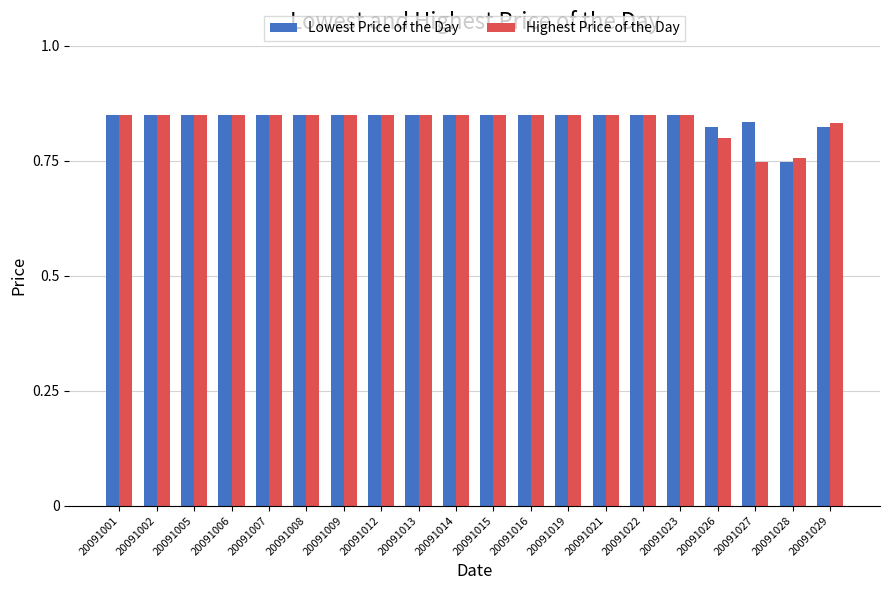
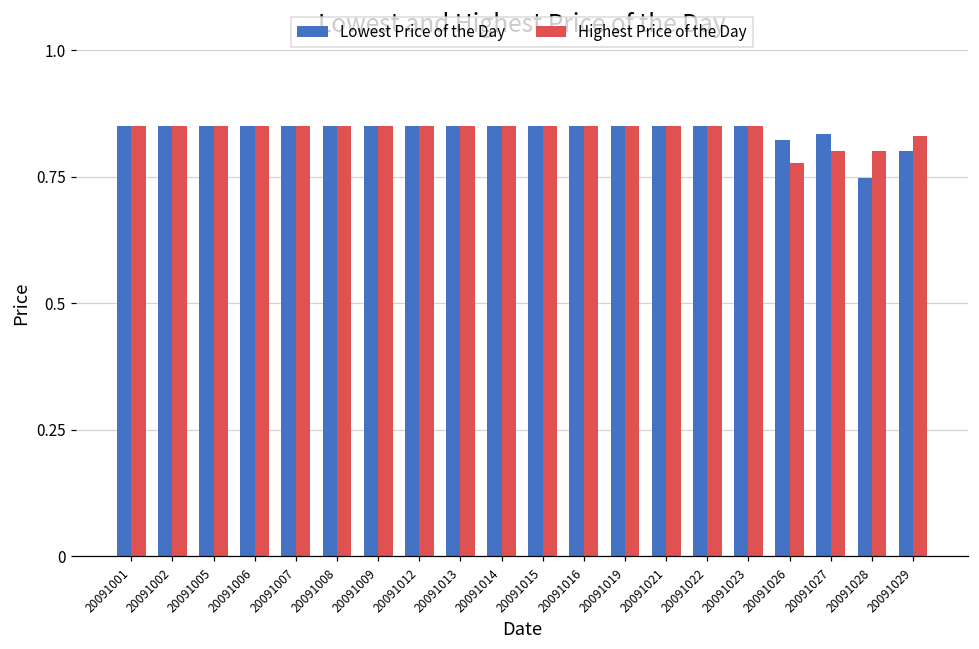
Highest Price of the Day, 20091026: 0.80 -> 0.78
Highest Price of the Day, 20091027: 0.75 -> 0.80
Highest Price of the Day, 20091028: 0.76 -> 0.80
Lowest Price of the Day, 20091029: 0.82 -> 0.80
